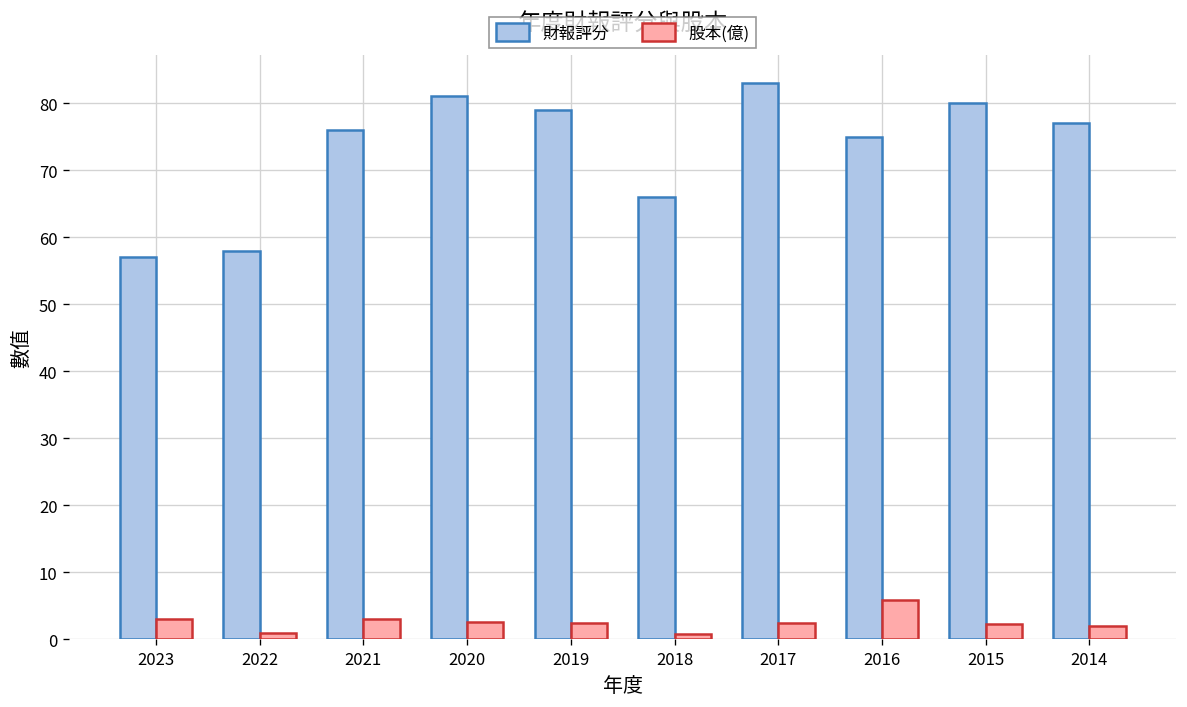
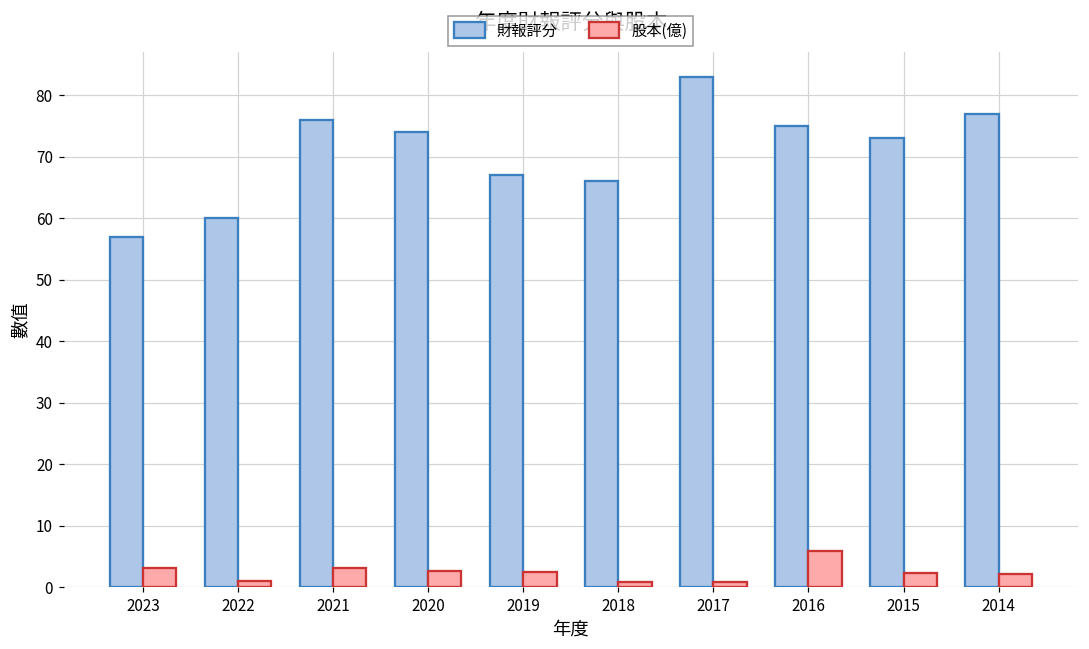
財報評分, 2022: 58 -> 60
財報評分, 2020: 81 -> 74
財報評分, 2019: 79 -> 67
股本(億), 2017: 2 -> 1
財報評分, 2015: 80 -> 73
